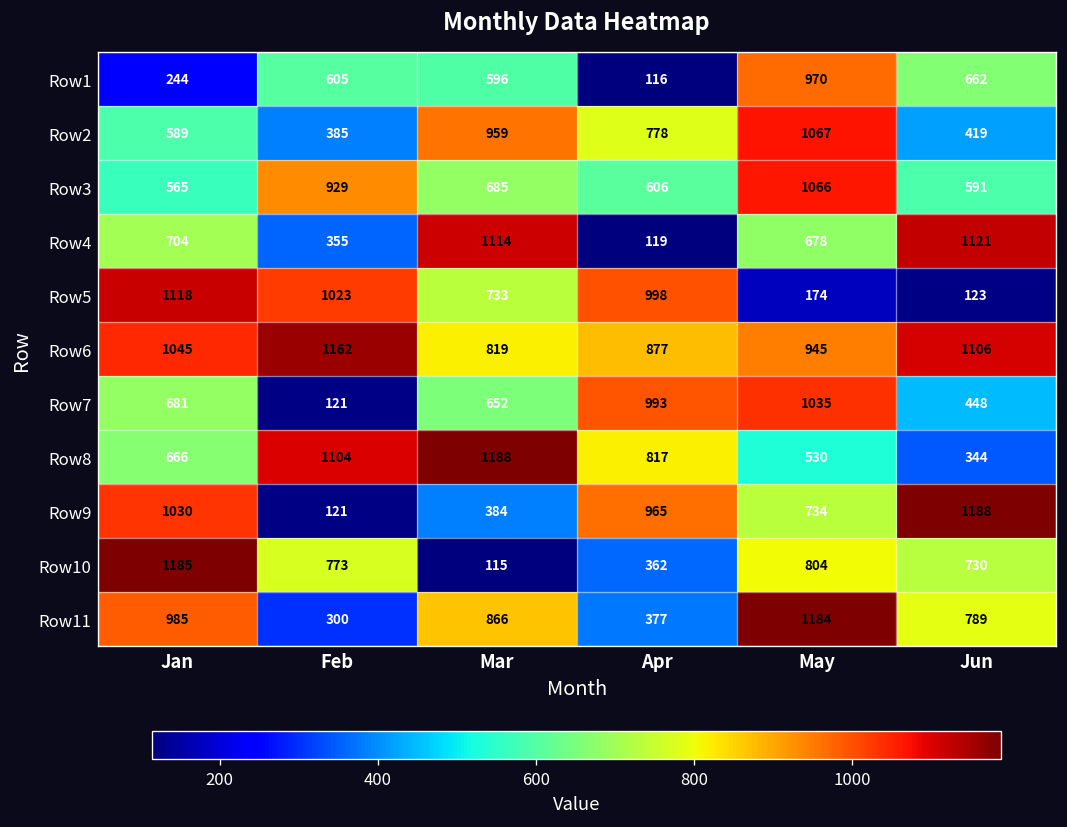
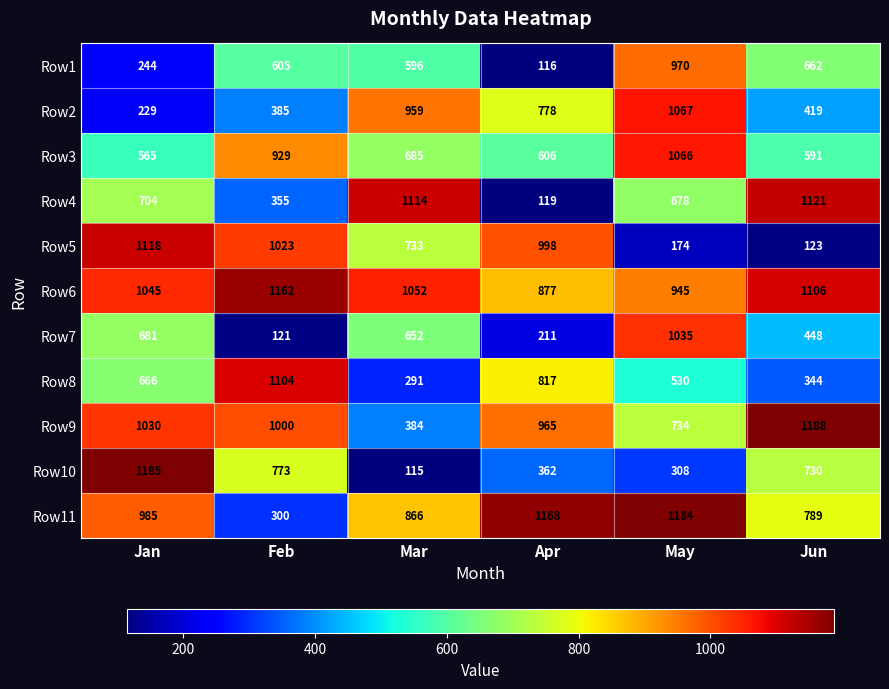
Row2, Jan: 589 -> 229
Row6, Mar: 819 -> 1052
Row7, Apr: 993 -> 211
Row8, Mar: 1188 -> 291
Row9, Feb: 121 -> 1000
Row10, May: 804 -> 308
Row11, Apr: 377 -> 1168
